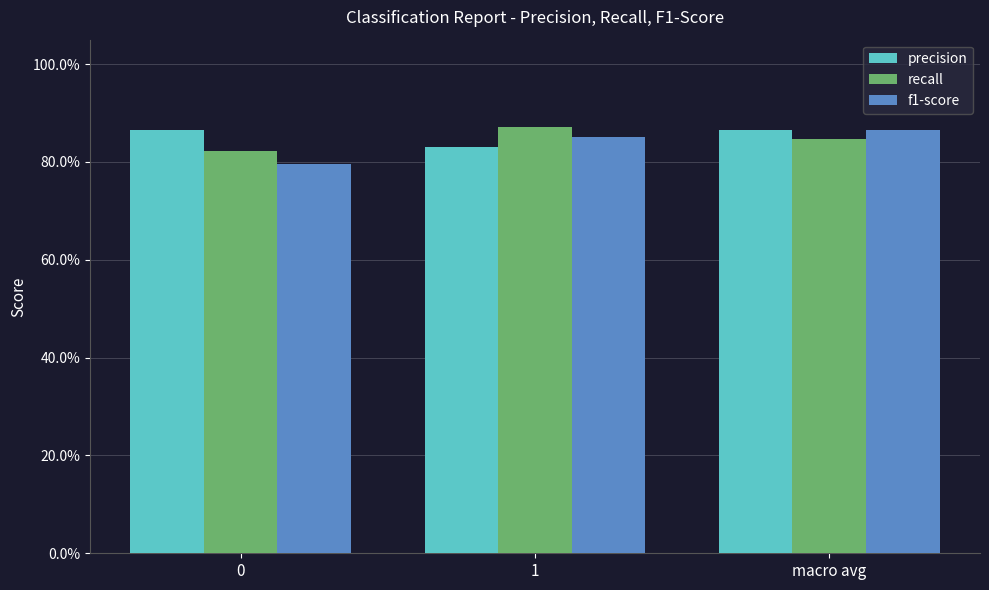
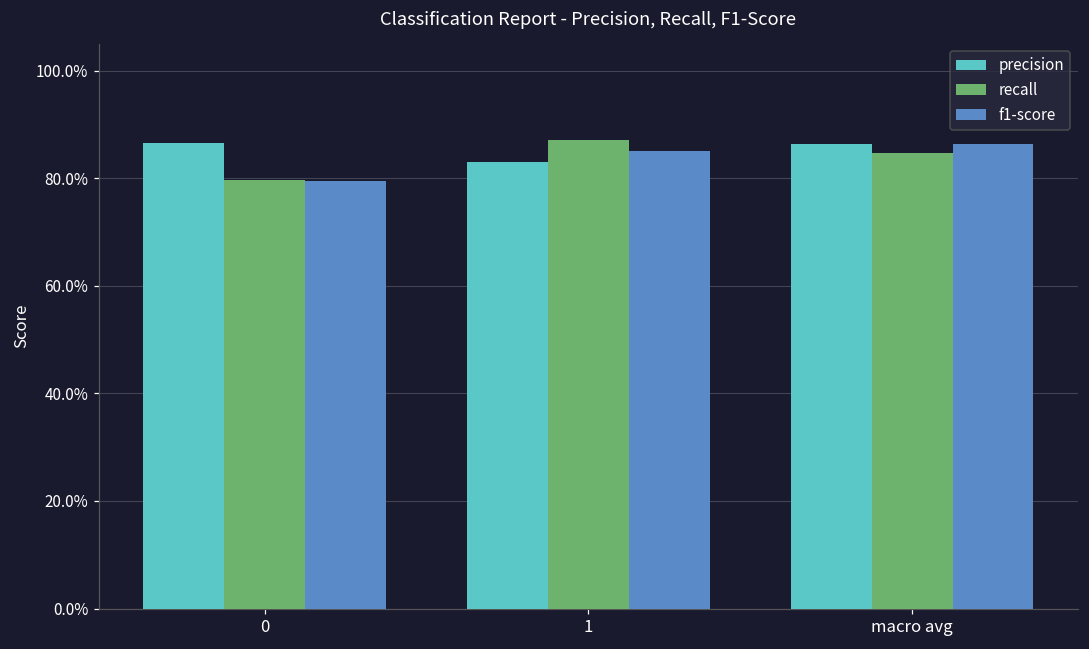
recall, 0: 82% -> 80%
